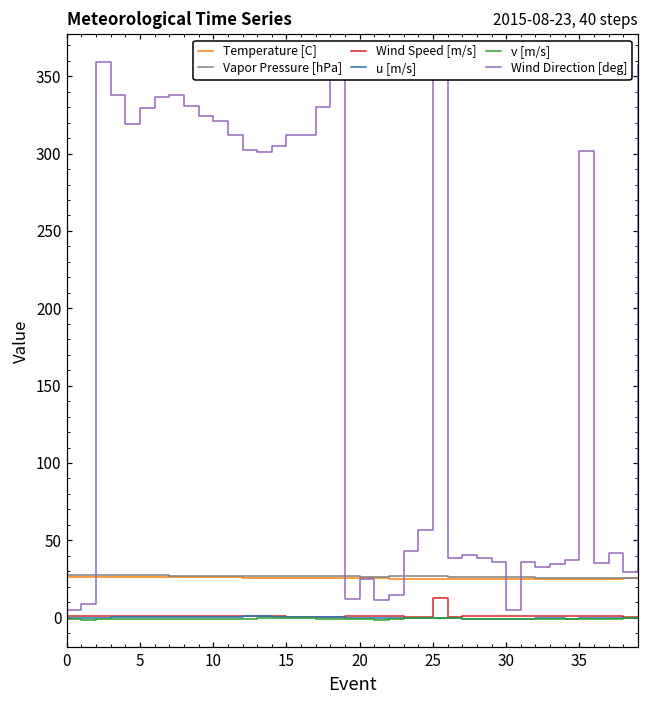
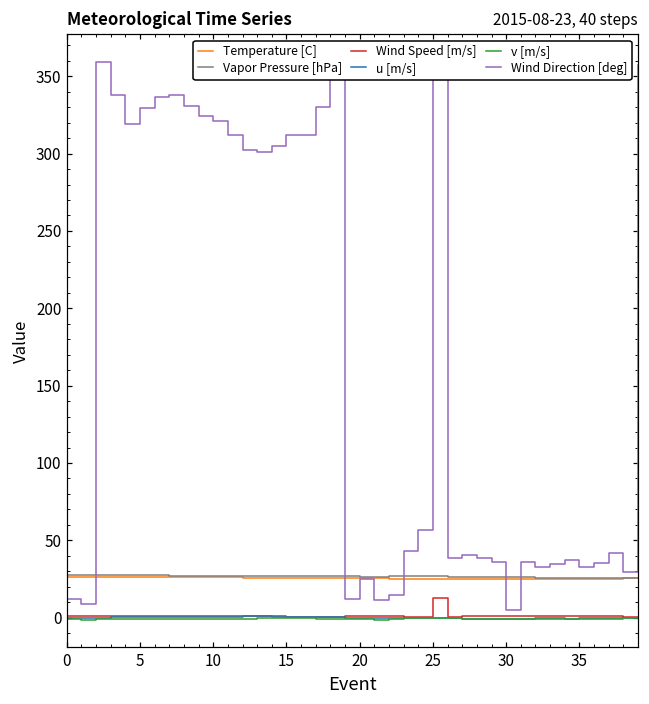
Wind Direction [deg], 0: 5 -> 12
Wind Direction [deg], 35: 302 -> 33
